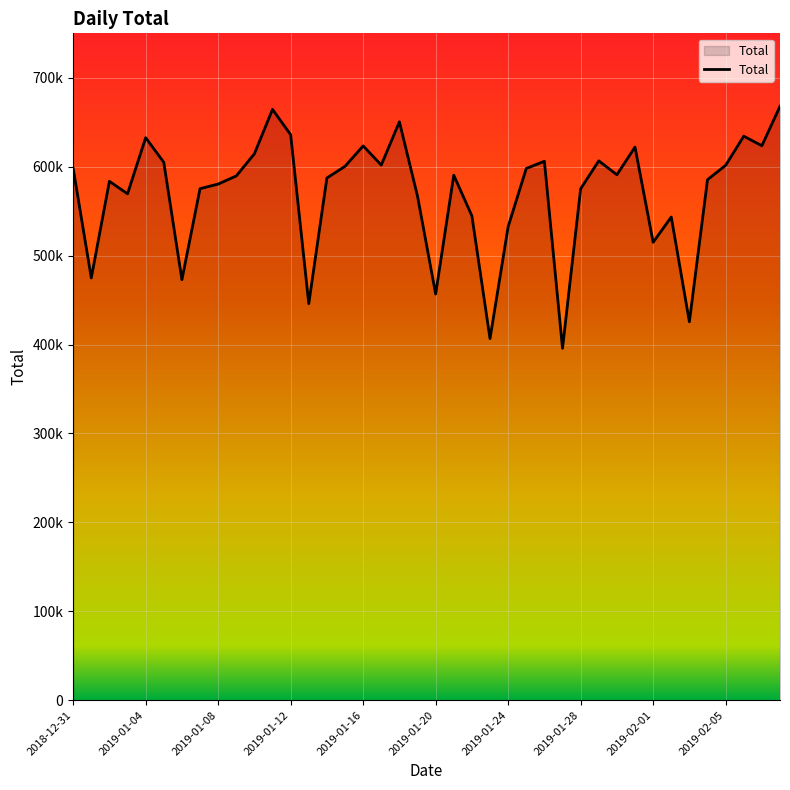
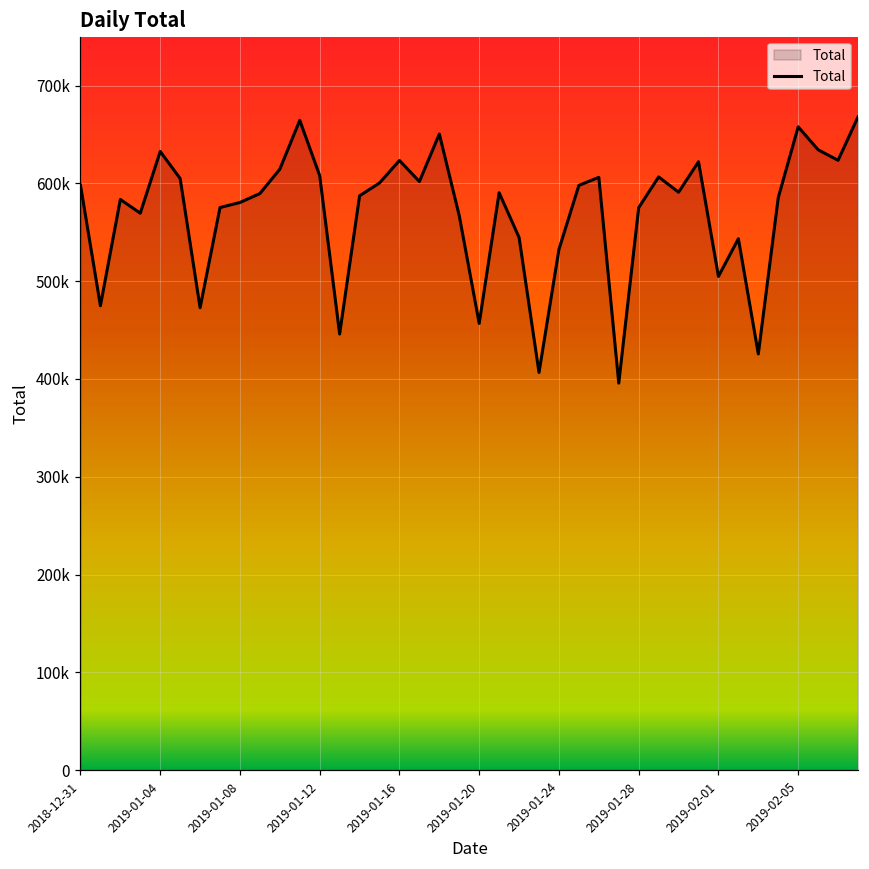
2019-01-12: 640000 -> 610000
2019-02-01: 520000 -> 500000
2019-02-05: 600000 -> 660000
